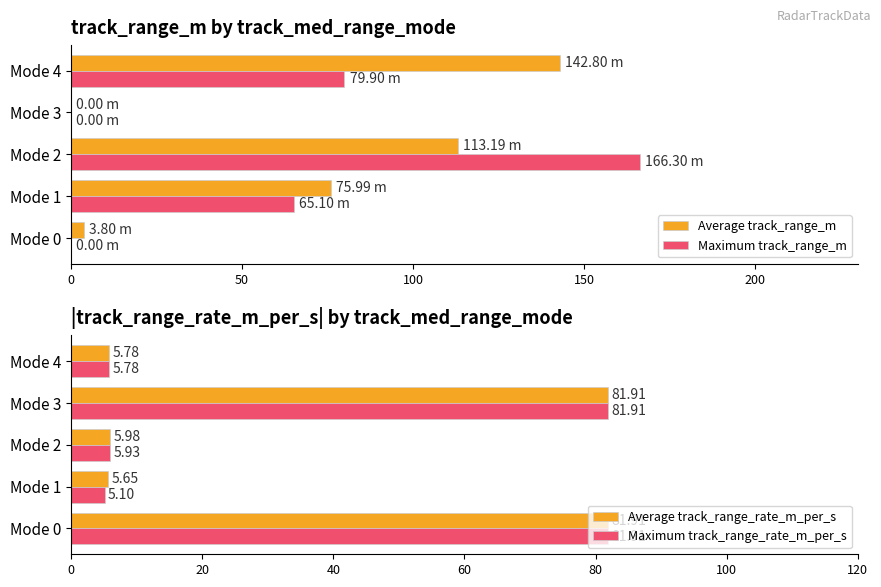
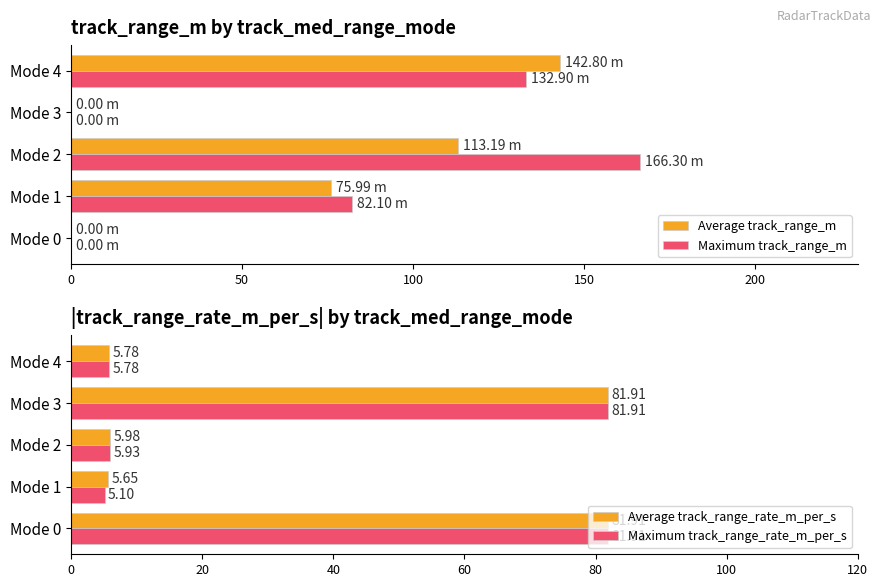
track_range_m by track_med_range_mode, Maximum track_range_m, Mode 4: 79.90 -> 132.90
track_range_m by track_med_range_mode, Maximum track_range_m, Mode 1: 65.10 -> 82.10
track_range_m by track_med_range_mode, Average track_range_m, Mode 0: 3.80 -> 0.00
